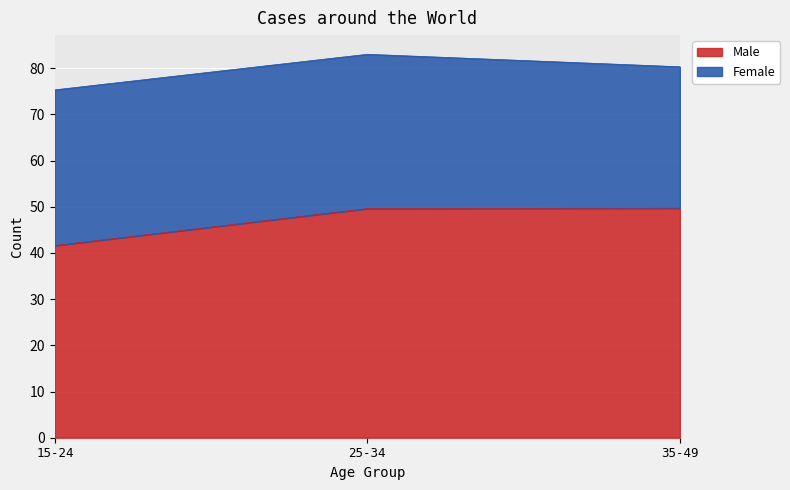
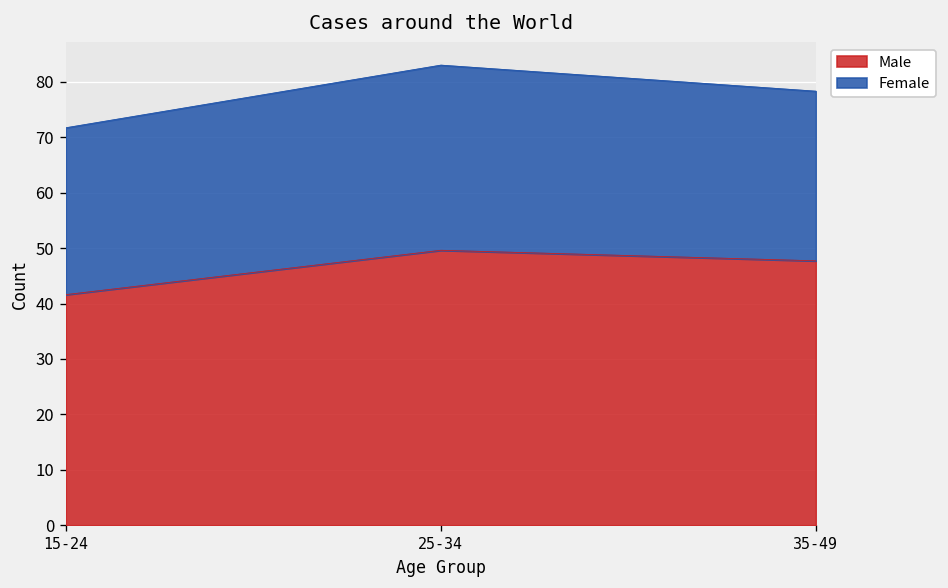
Female, 15-24: 34 -> 30
Male, 35-49: 50 -> 48
